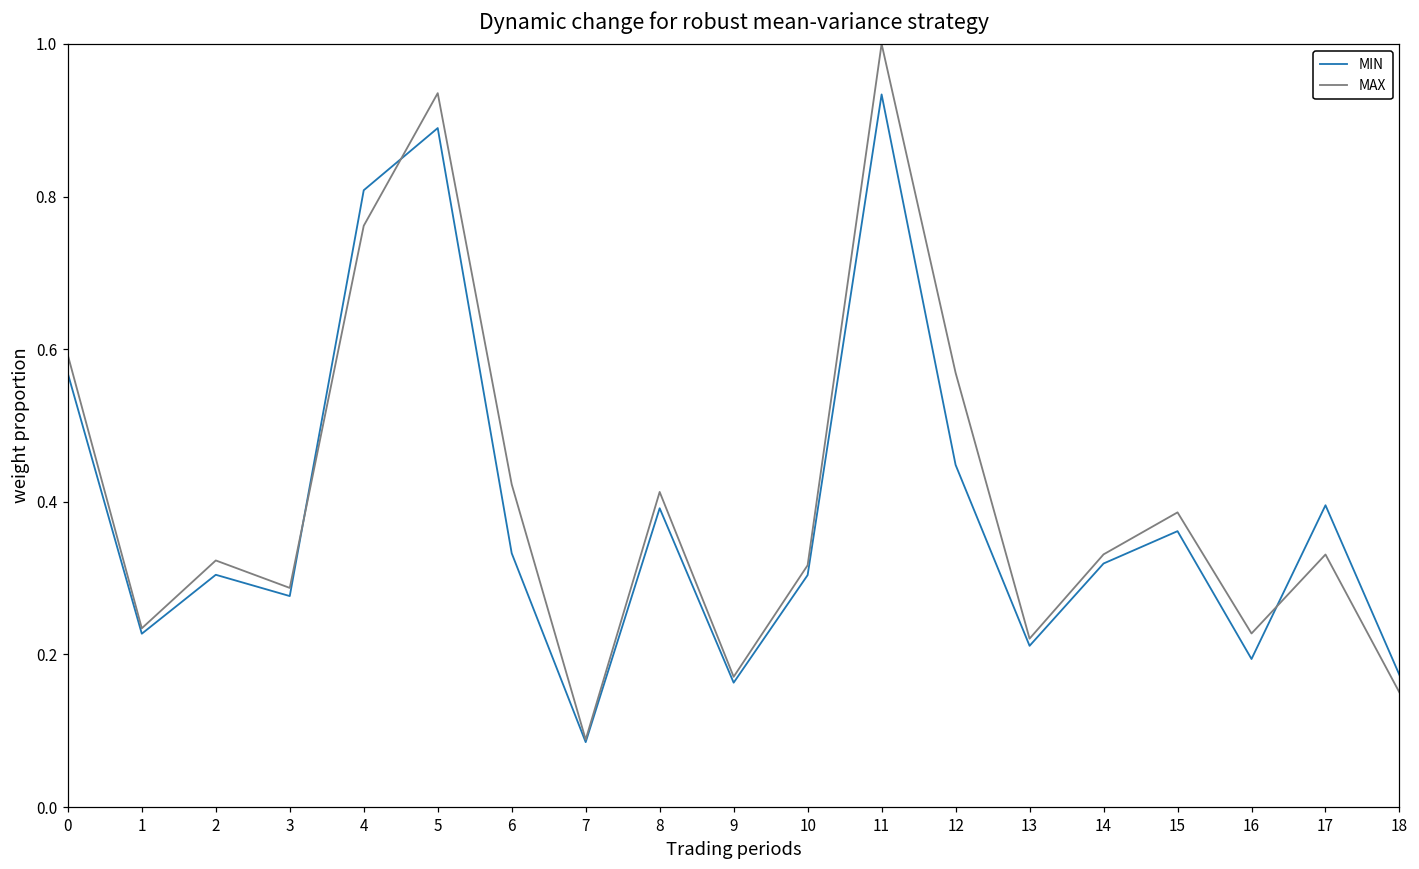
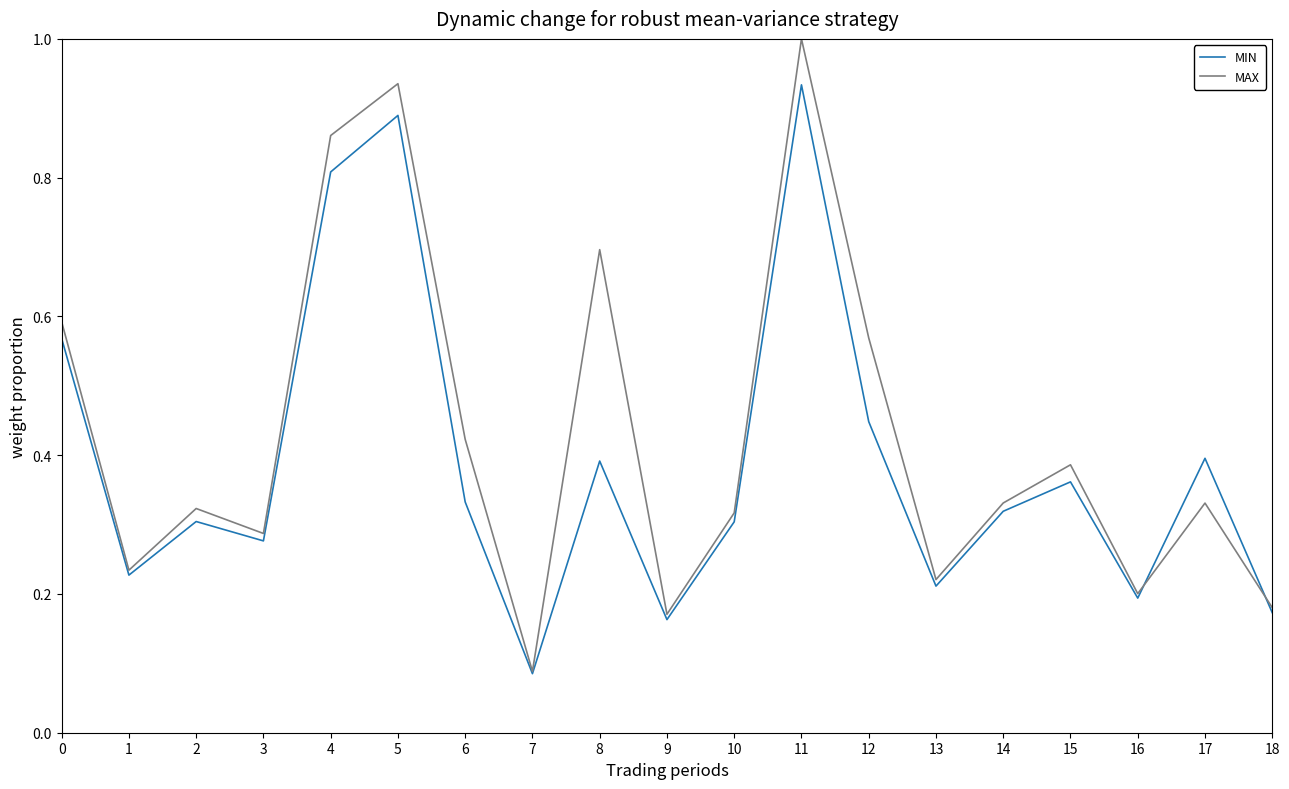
MAX, 4: 0.76 -> 0.86
MAX, 8: 0.41 -> 0.70
MAX, 16: 0.23 -> 0.20
MAX, 18: 0.15 -> 0.18
